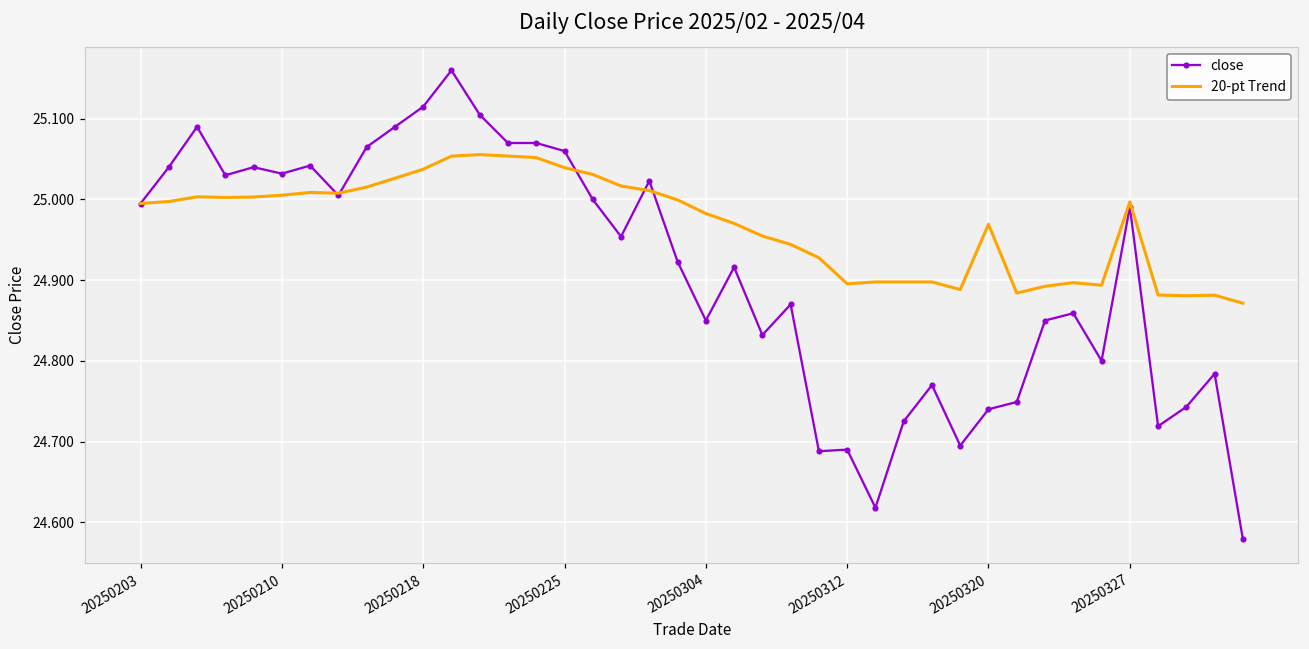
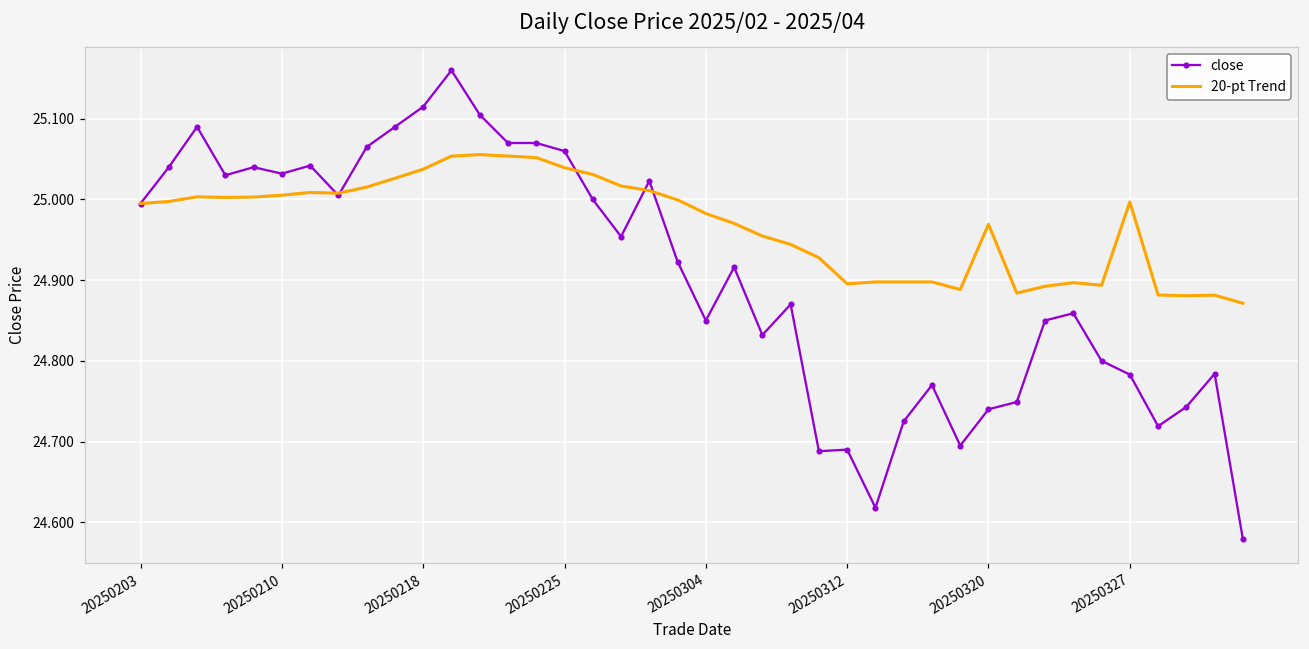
close, 20250327: 24.99 -> 24.78
